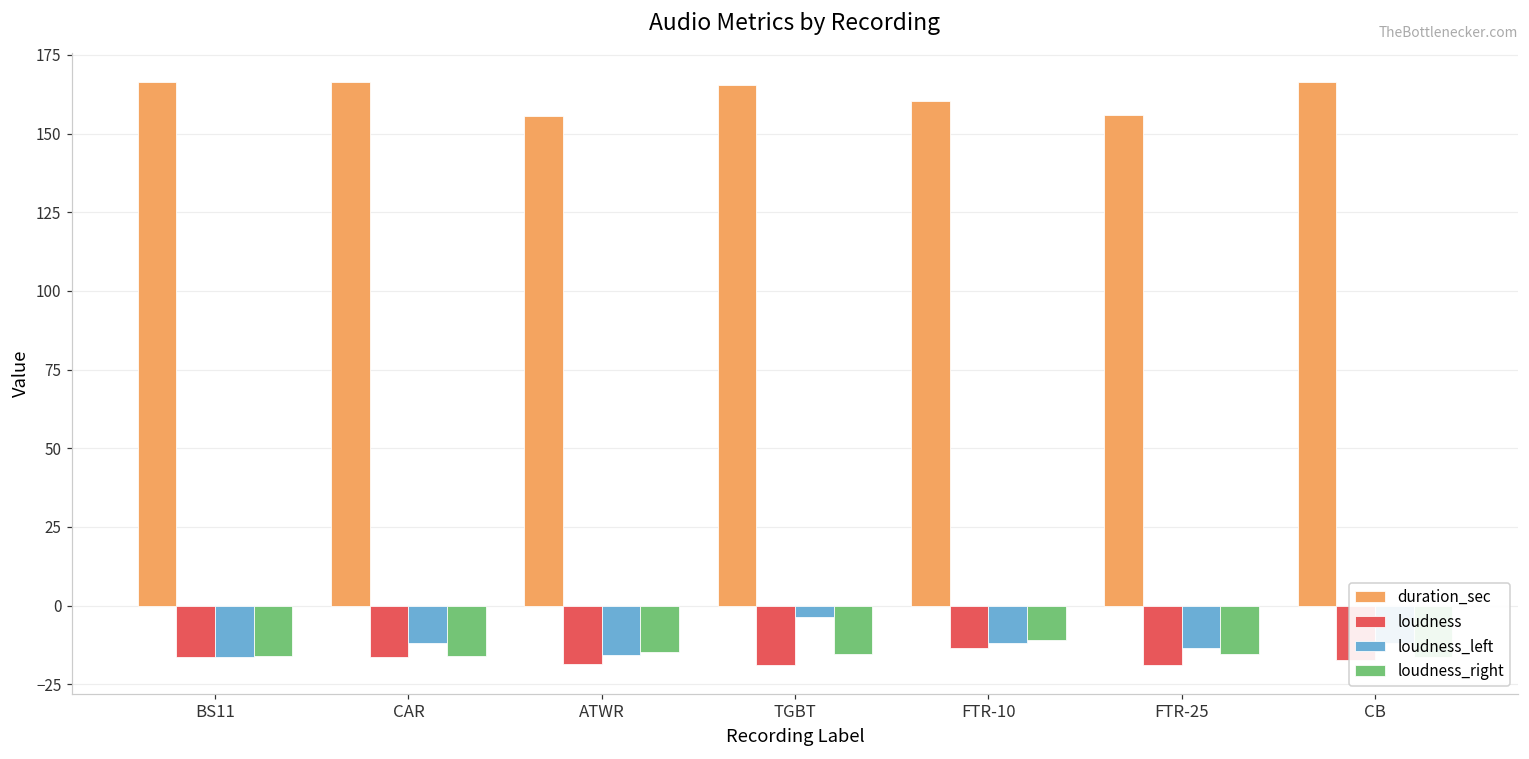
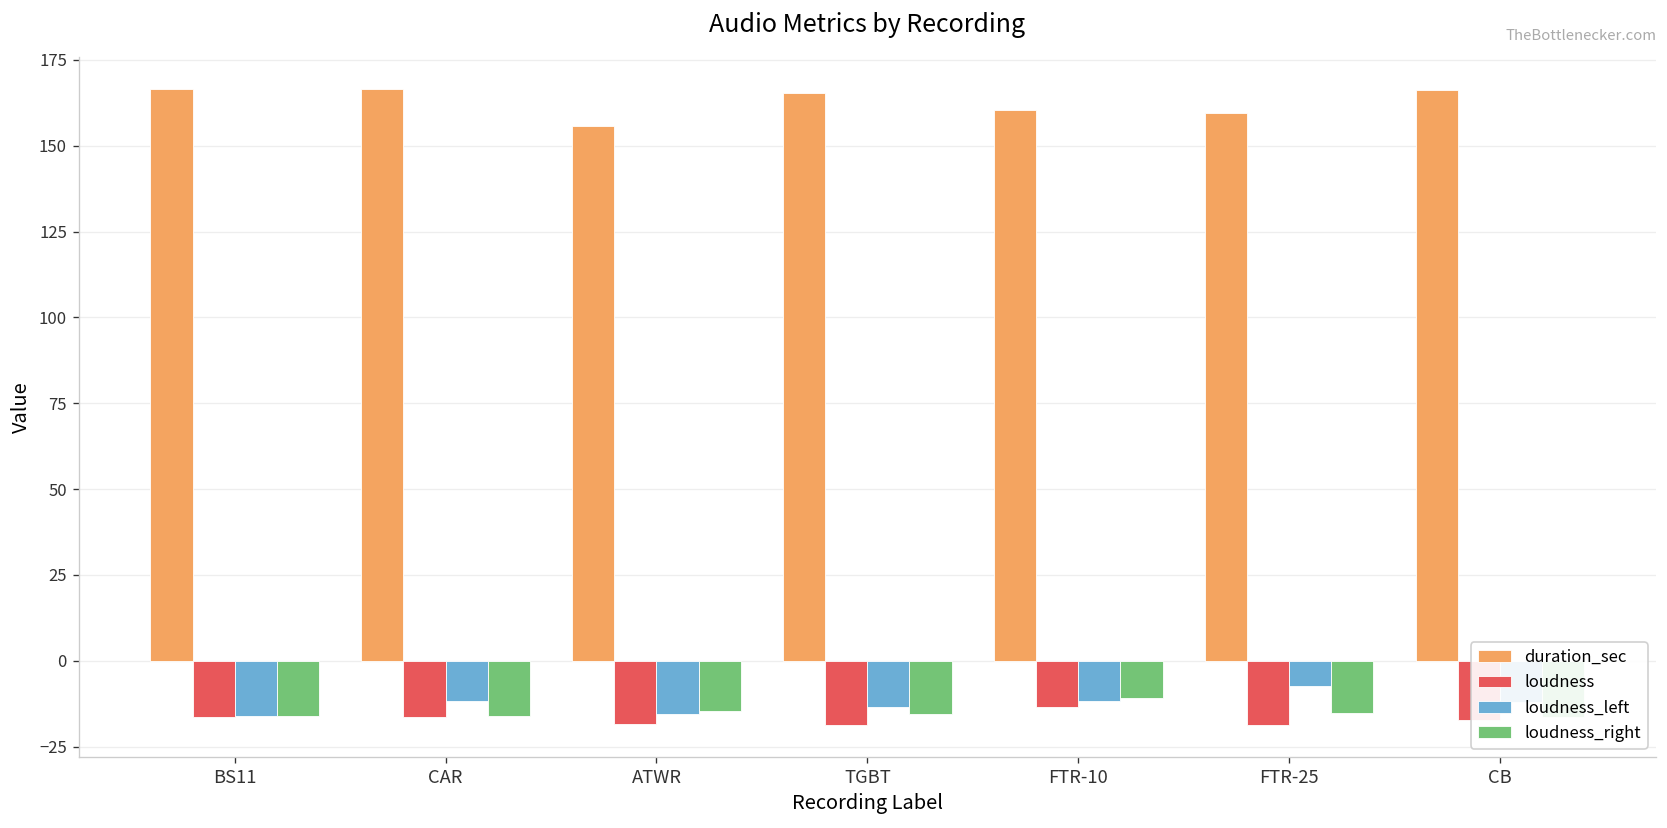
loudness_left, TGBT: -3 -> -14
duration_sec, FTR-25: 156 -> 159
loudness_left, FTR-25: -14 -> -7
